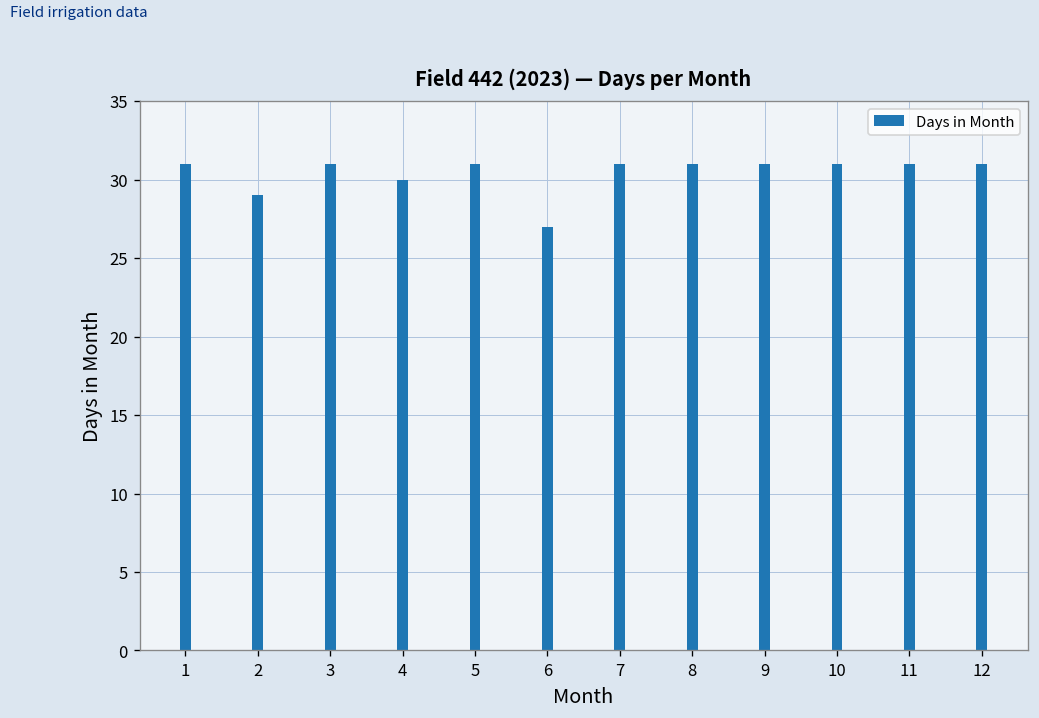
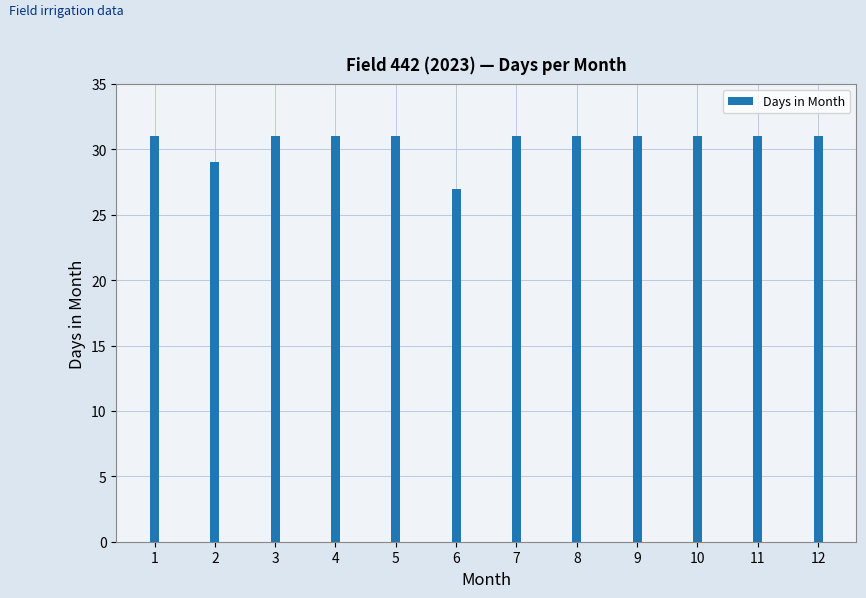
4: 30 -> 31
